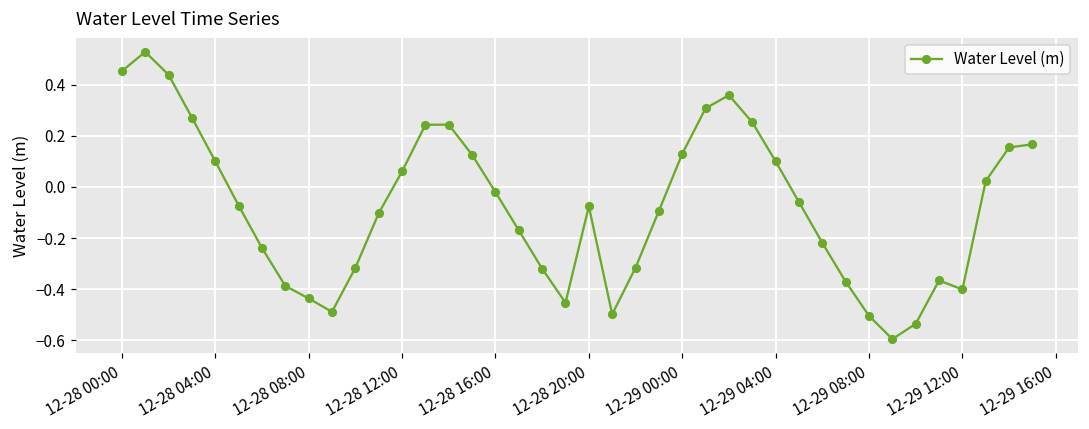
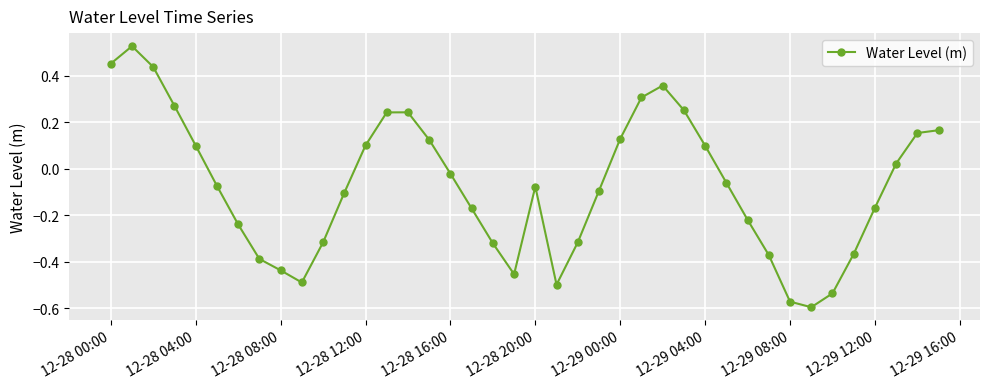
12-28 12:00: 0.06 -> 0.10
12-29 08:00: -0.50 -> -0.57
12-29 12:00: -0.40 -> -0.17
